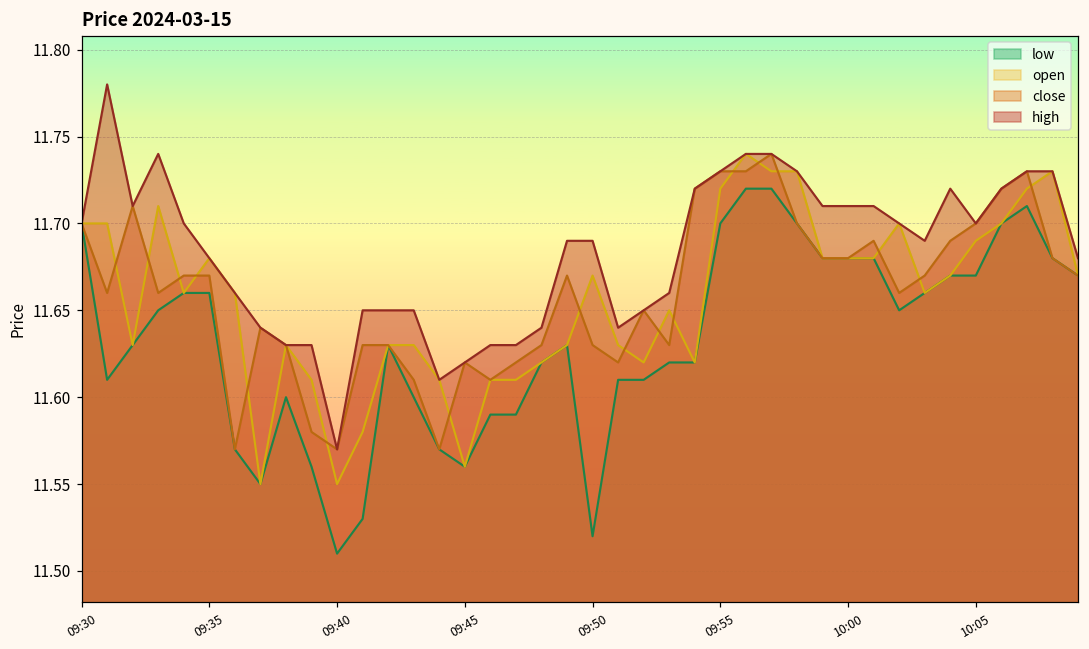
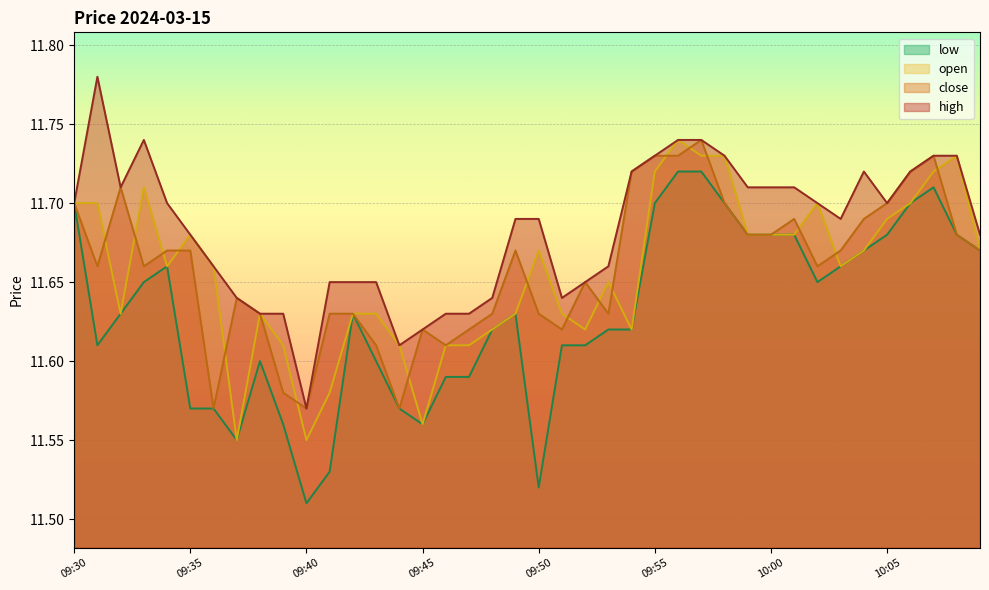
low, 09:35: 11.66 -> 11.57
low, 10:05: 11.67 -> 11.68
